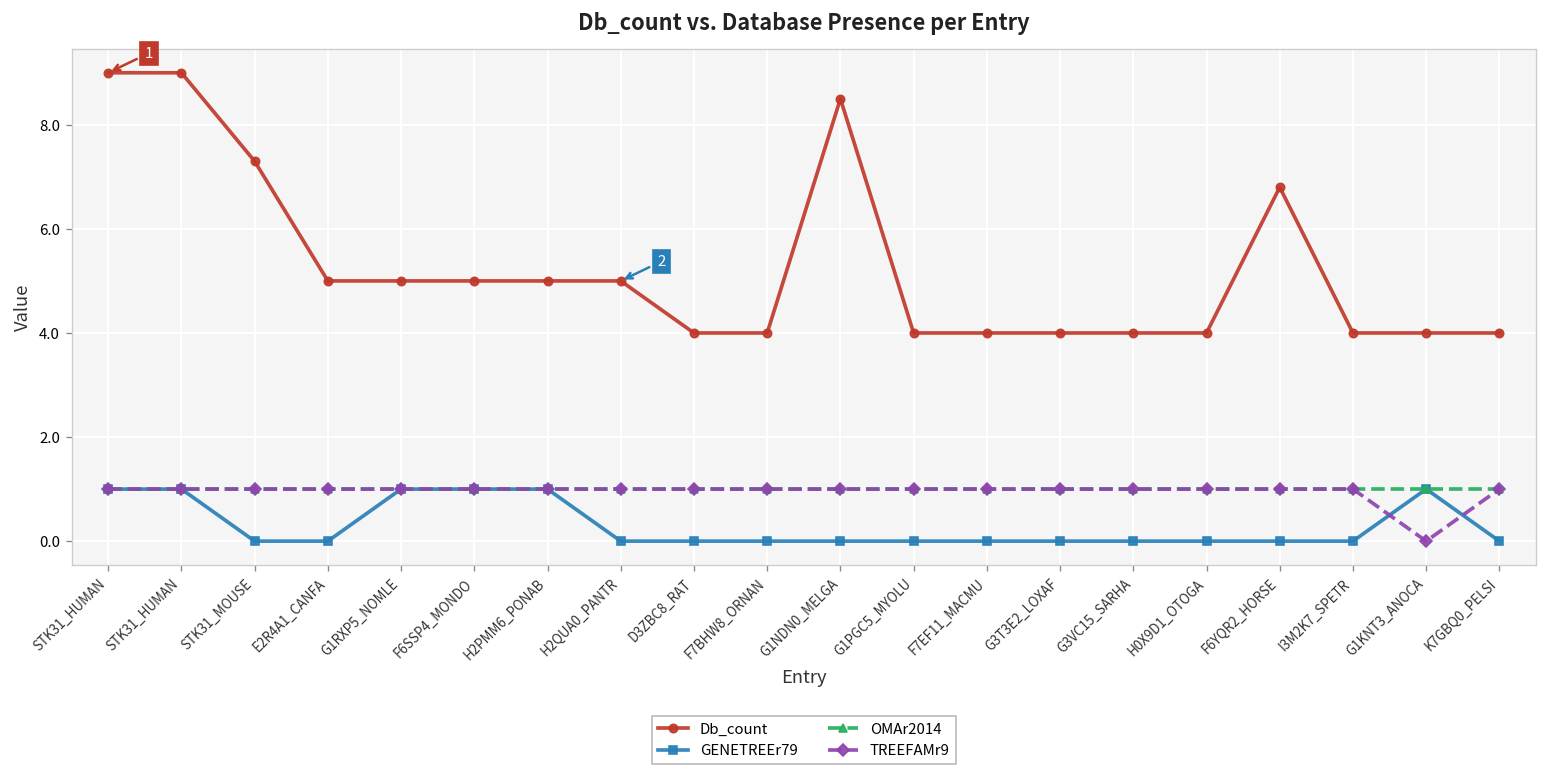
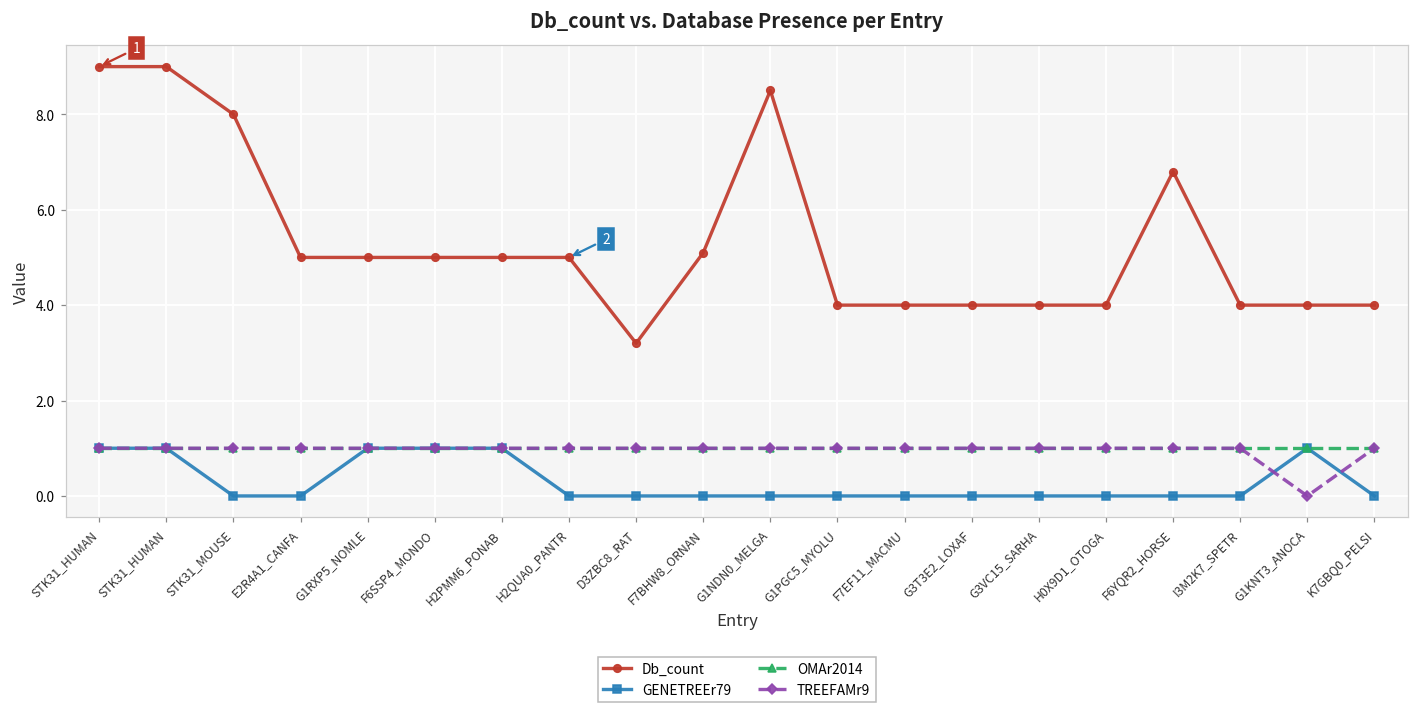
Db_count, STK31_MOUSE: 7.3 -> 8.0
Db_count, D3ZBC8_RAT: 4.0 -> 3.2
Db_count, F7BHW8_ORNAN: 4.0 -> 5.1
